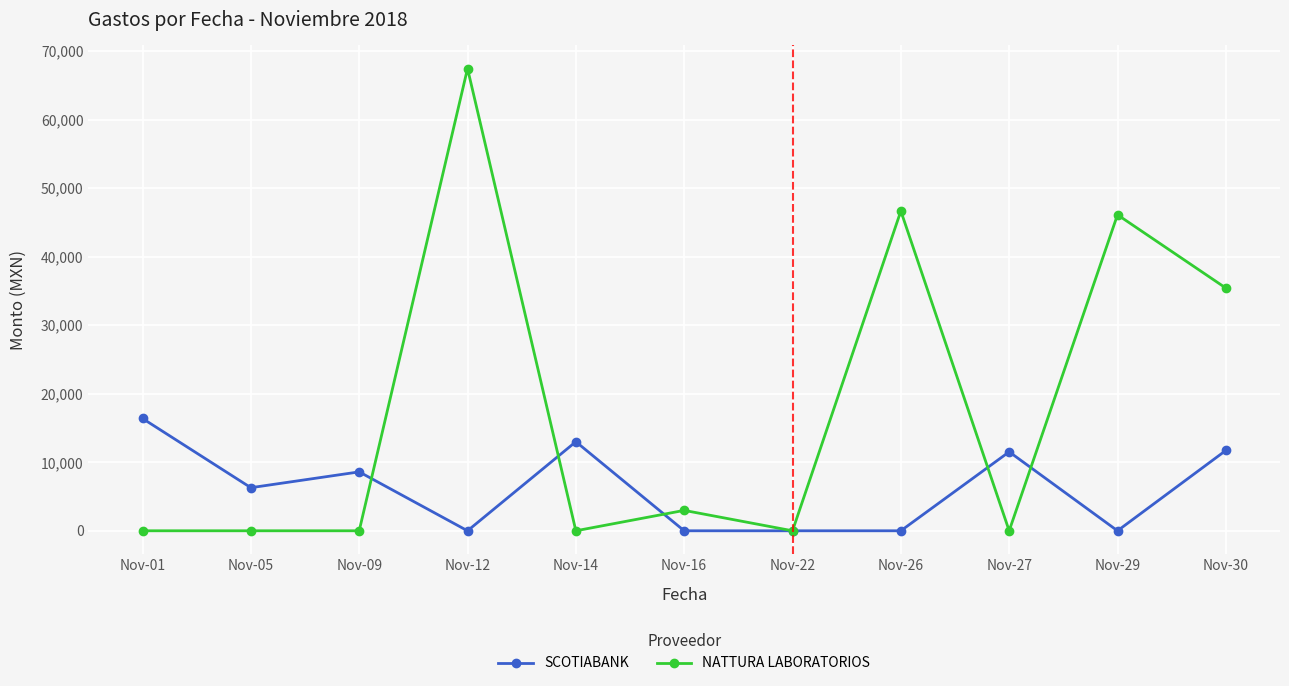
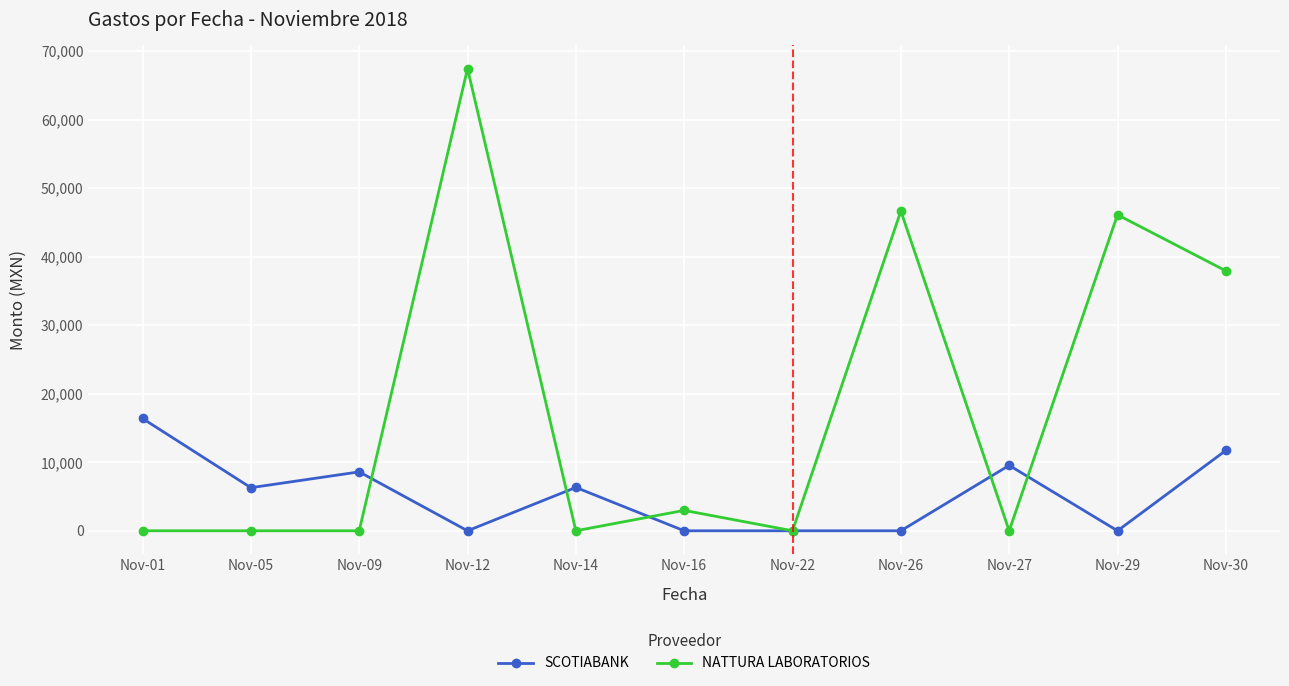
SCOTIABANK, Nov-14: 13,000 -> 6,000
SCOTIABANK, Nov-27: 12,000 -> 10,000
NATTURA LABORATORIOS, Nov-30: 35,000 -> 38,000
